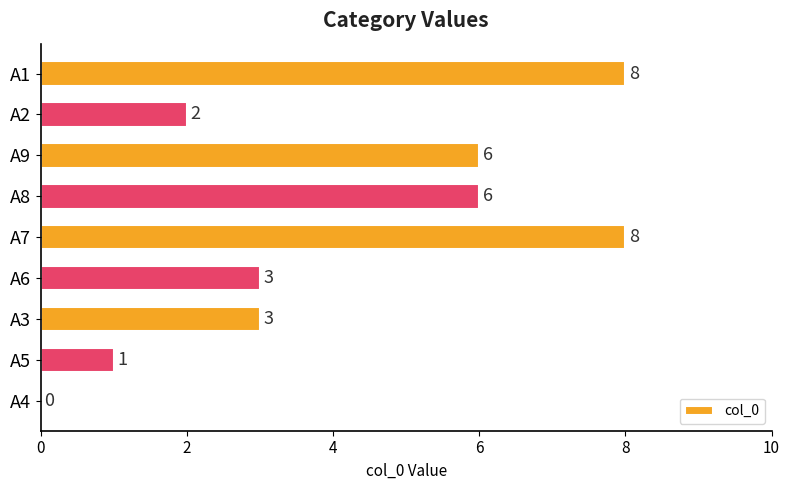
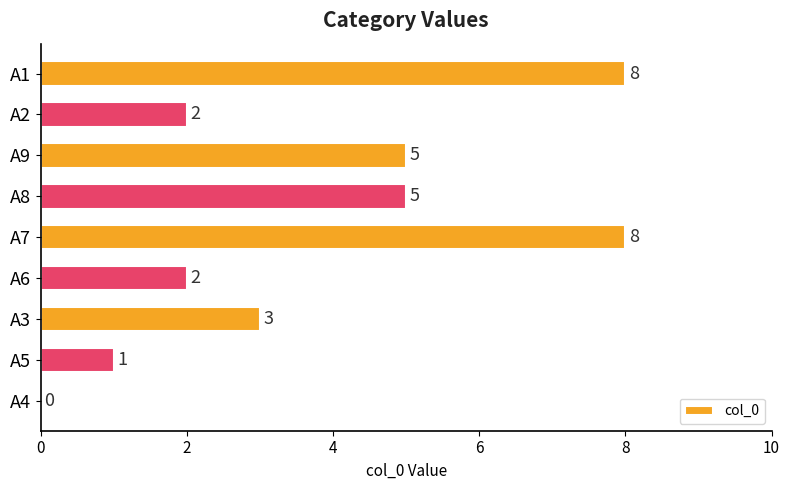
A9: 6 -> 5
A8: 6 -> 5
A6: 3 -> 2
